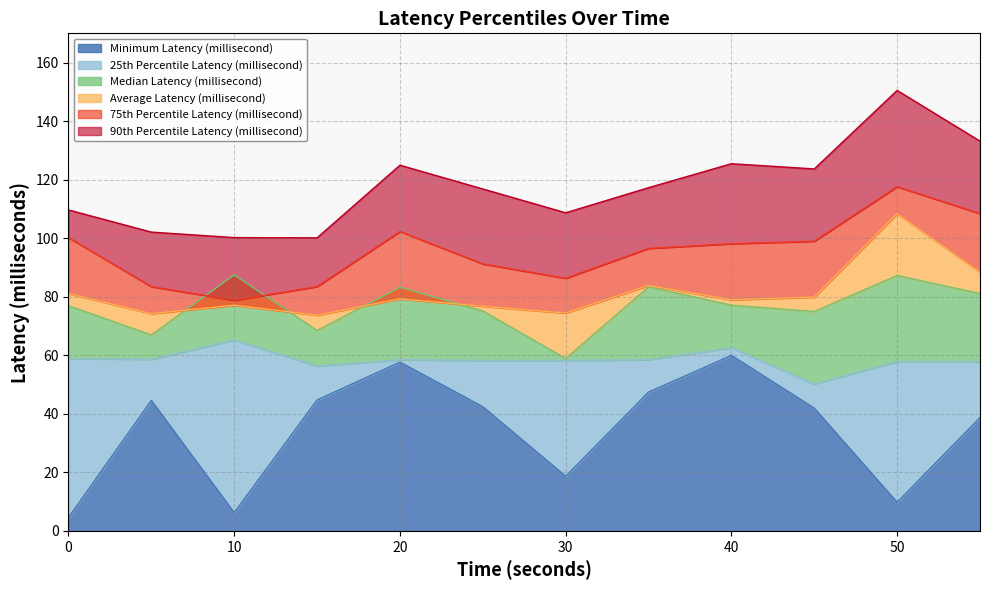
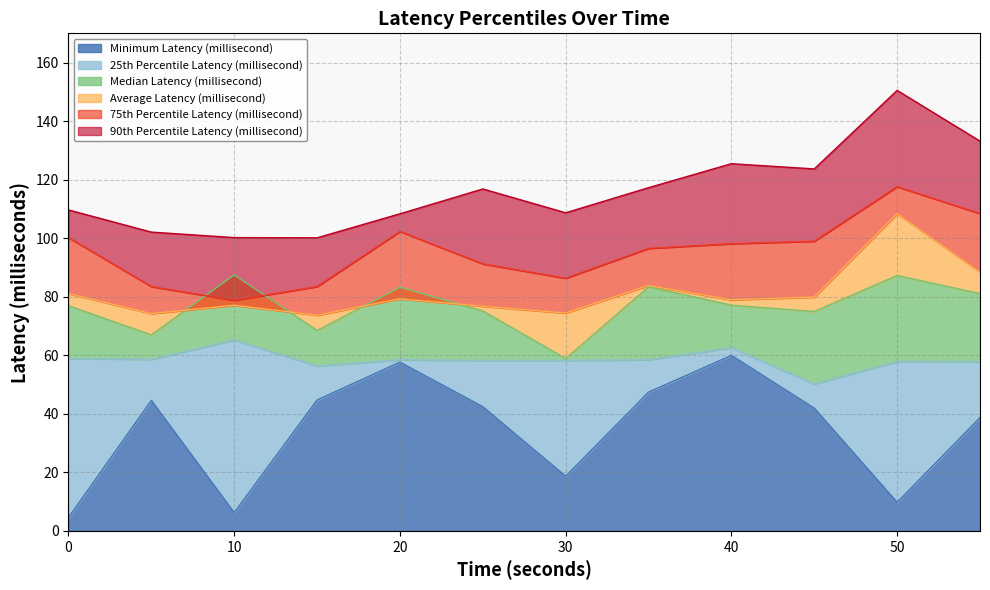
90th Percentile Latency (millisecond), 20: 125 -> 108
